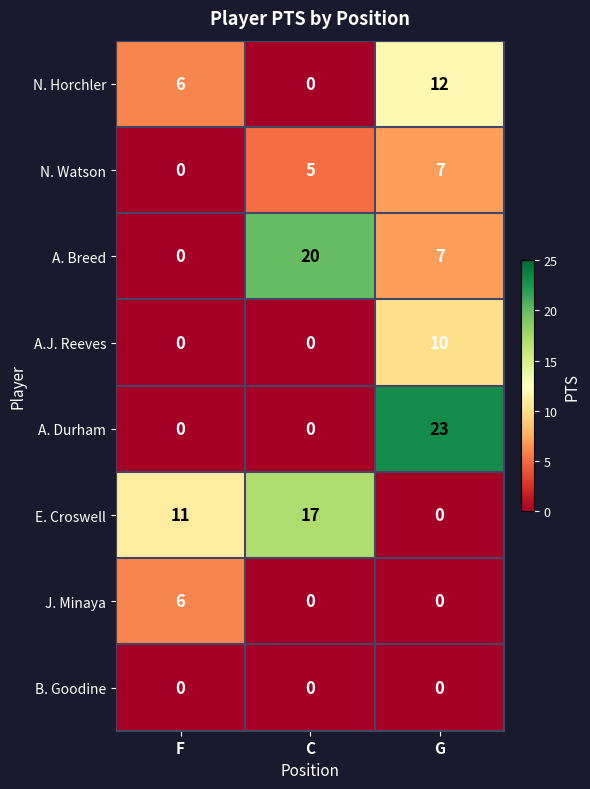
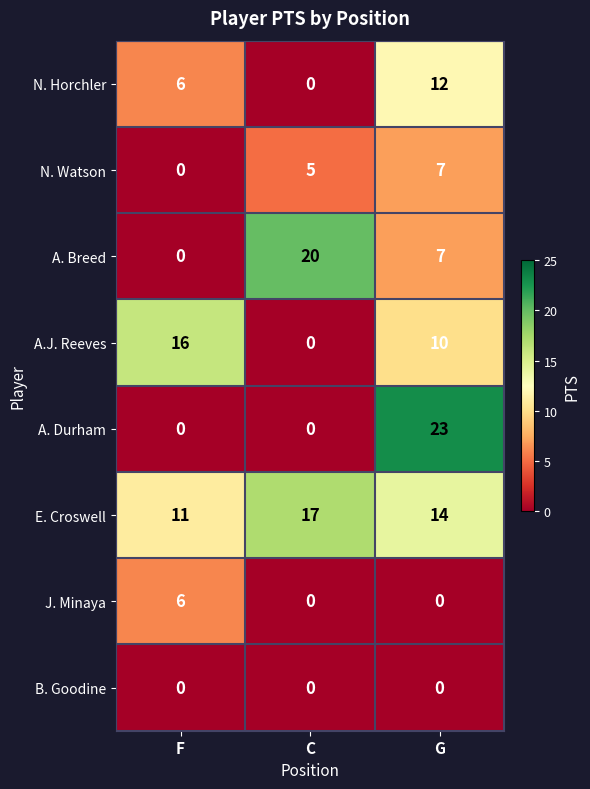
A.J. Reeves, F: 0 -> 16
E. Croswell, G: 0 -> 14
